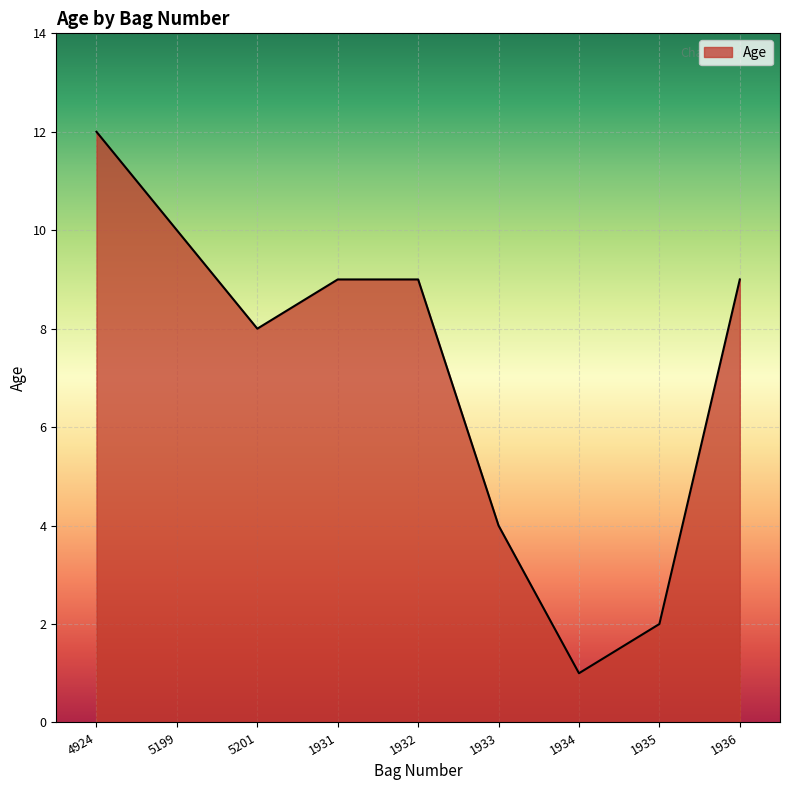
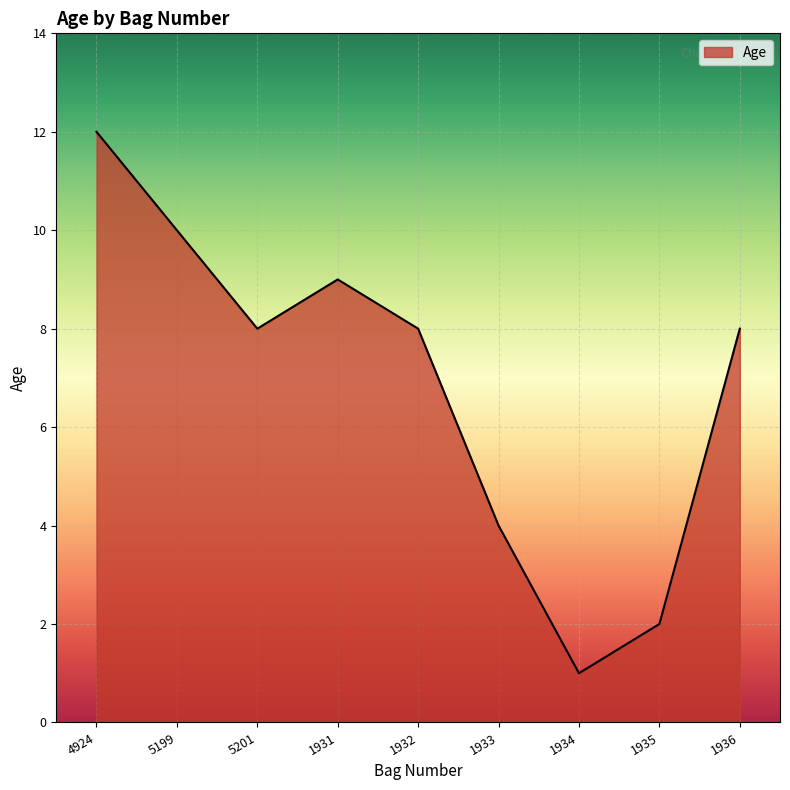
1932: 9 -> 8
1936: 9 -> 8
